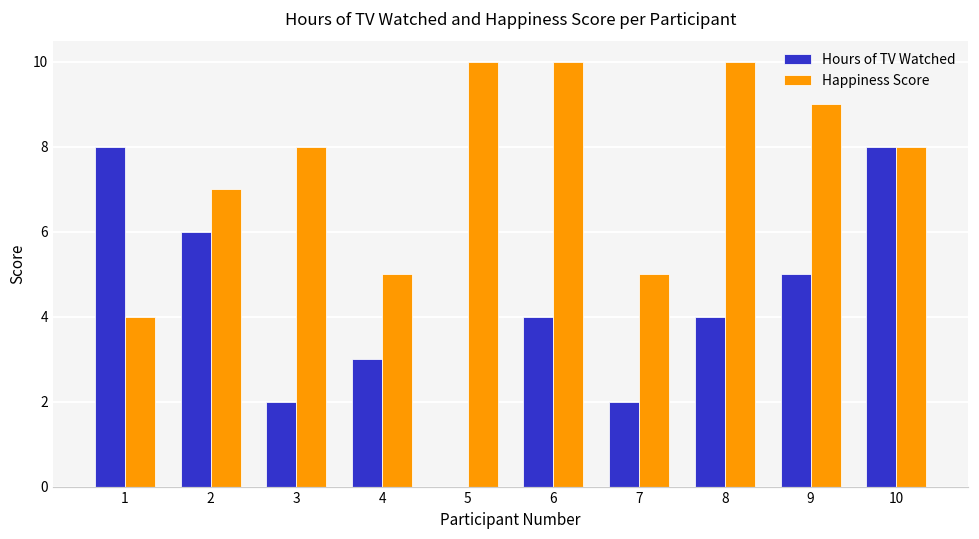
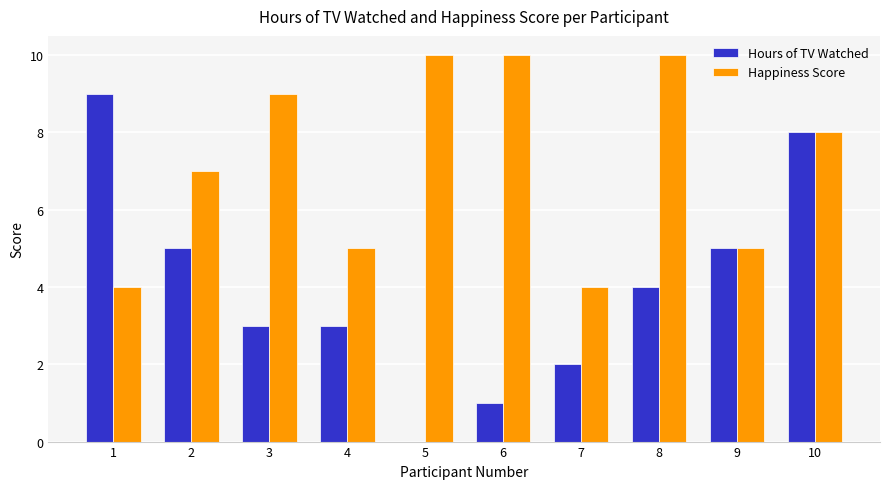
Hours of TV Watched, 1: 8 -> 9
Hours of TV Watched, 2: 6 -> 5
Hours of TV Watched, 3: 2 -> 3
Happiness Score, 3: 8 -> 9
Hours of TV Watched, 6: 4 -> 1
Happiness Score, 7: 5 -> 4
Happiness Score, 9: 9 -> 5
